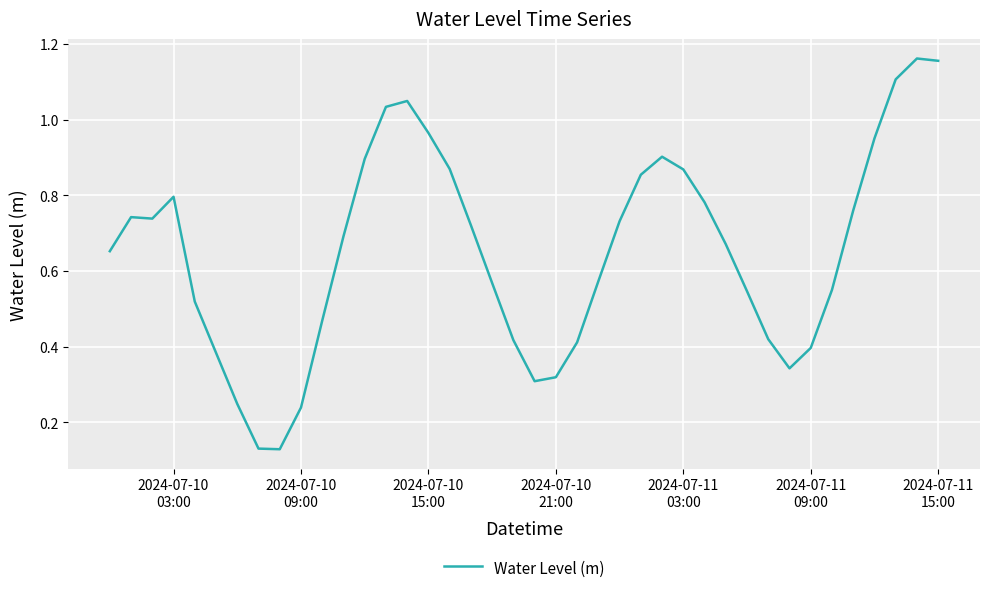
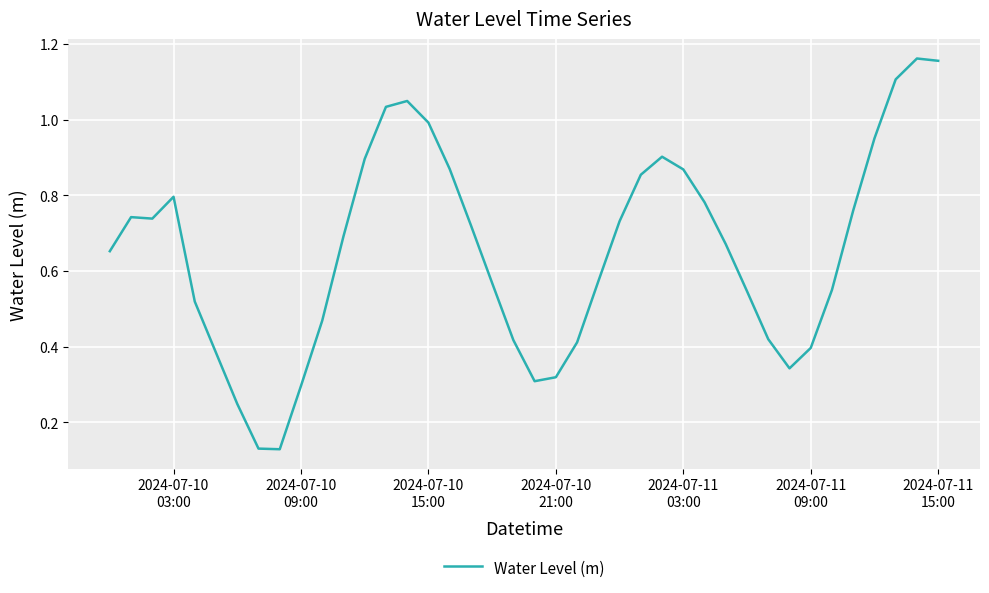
2024-07-10 09:00: 0.24 -> 0.30
2024-07-10 15:00: 0.96 -> 0.99
